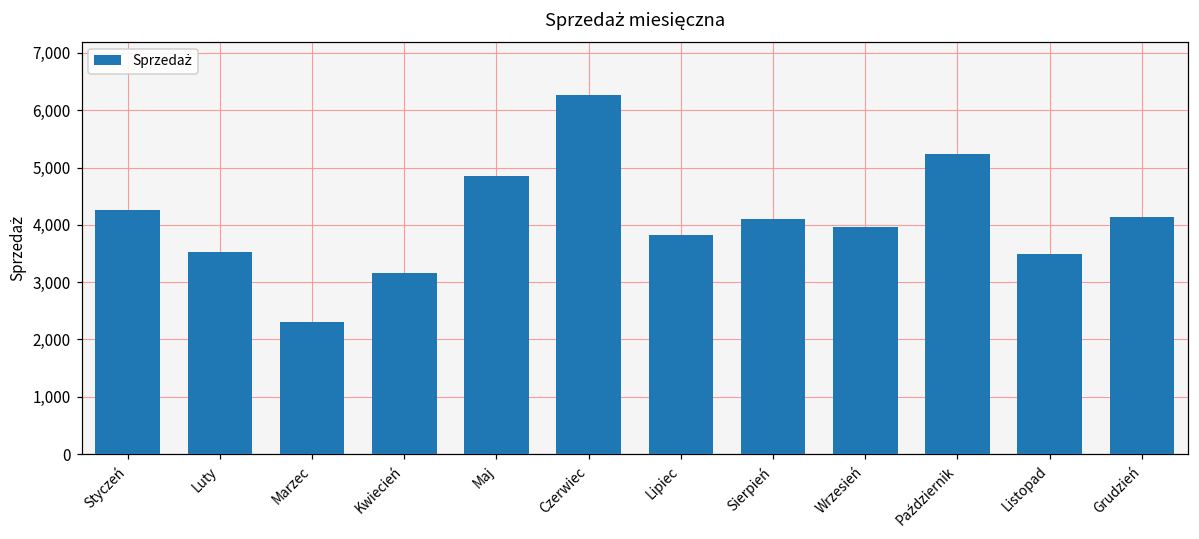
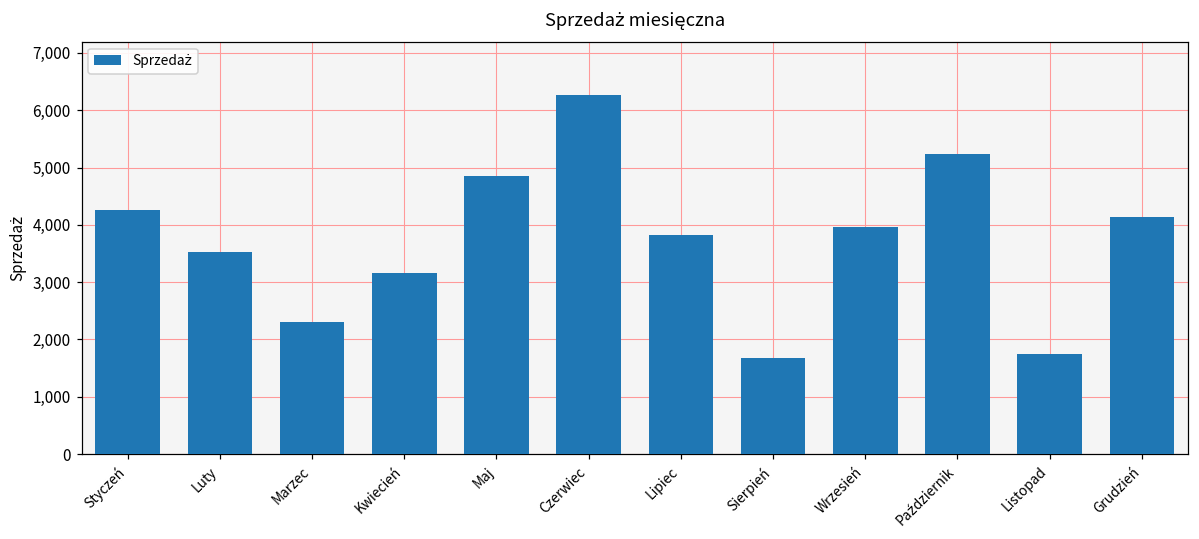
Sierpień: 4,100 -> 1,700
Listopad: 3,500 -> 1,800
